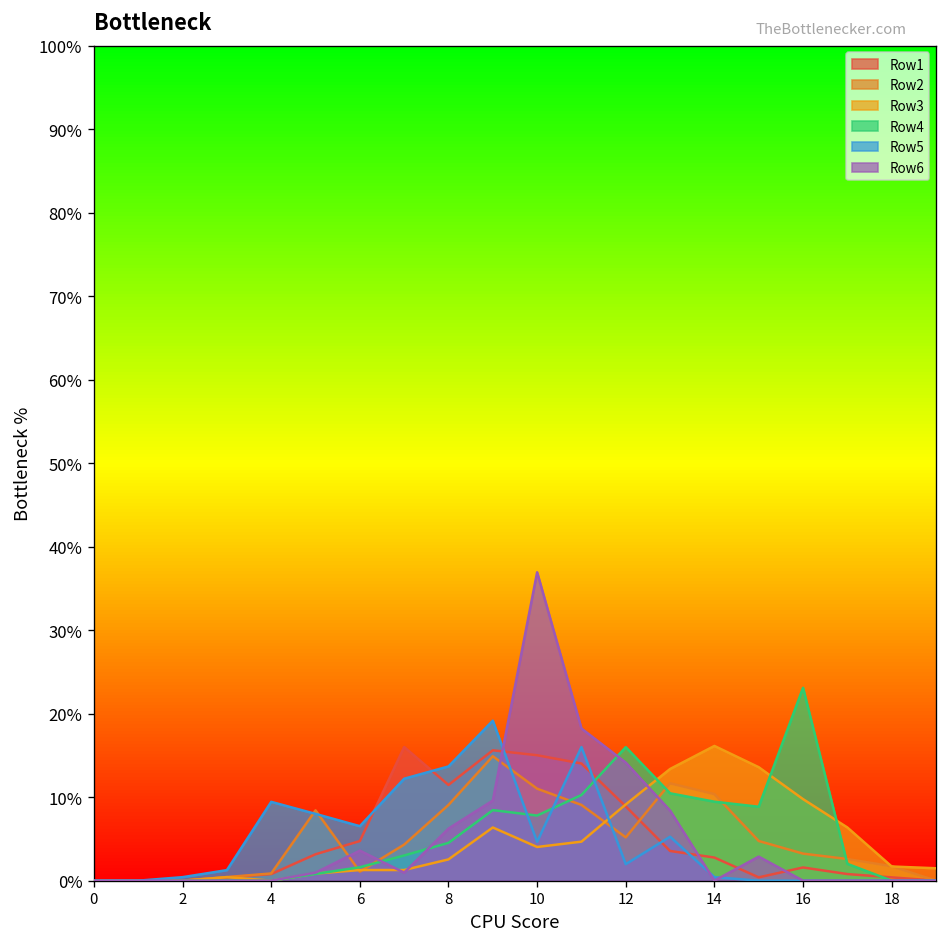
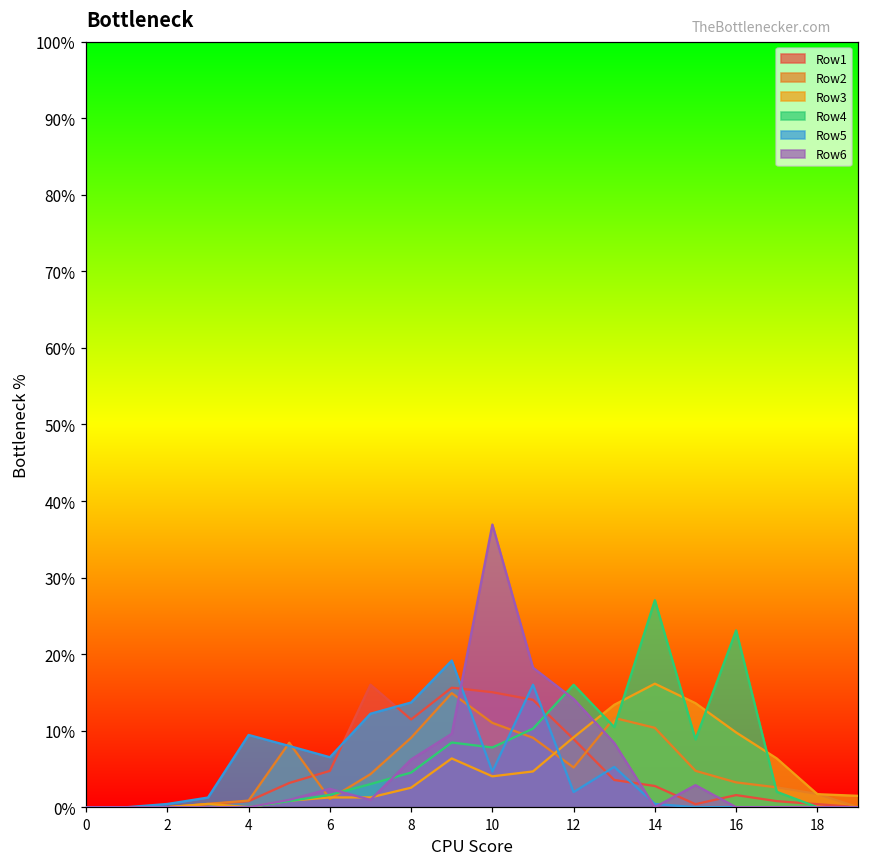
Row6, 6: 4% -> 2%
Row4, 14: 9% -> 27%
